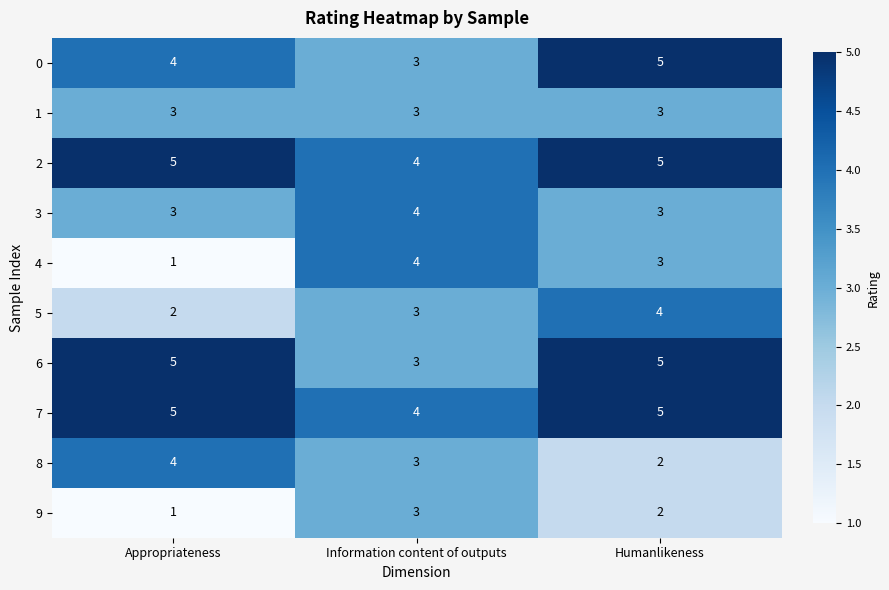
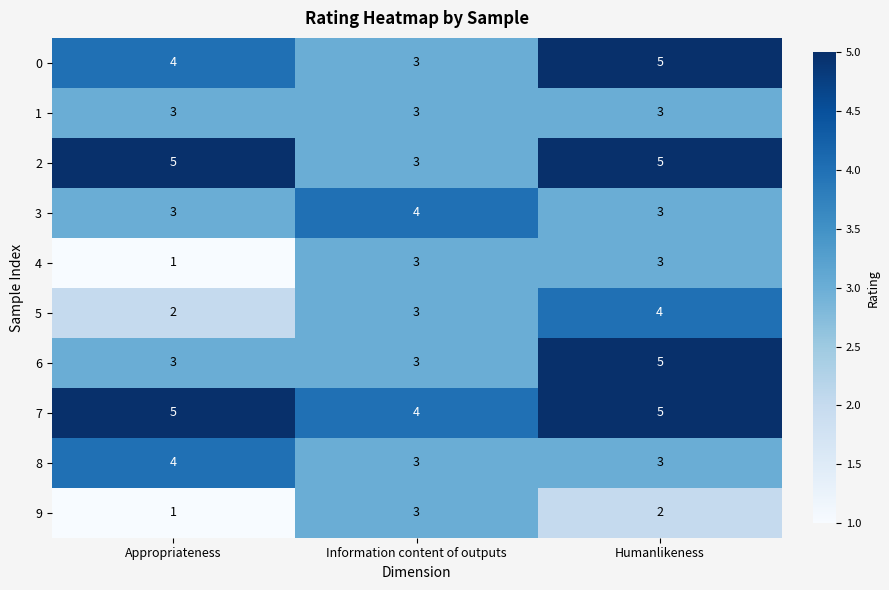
2, Information content of outputs: 4 -> 3
4, Information content of outputs: 4 -> 3
6, Appropriateness: 5 -> 3
8, Humanlikeness: 2 -> 3
